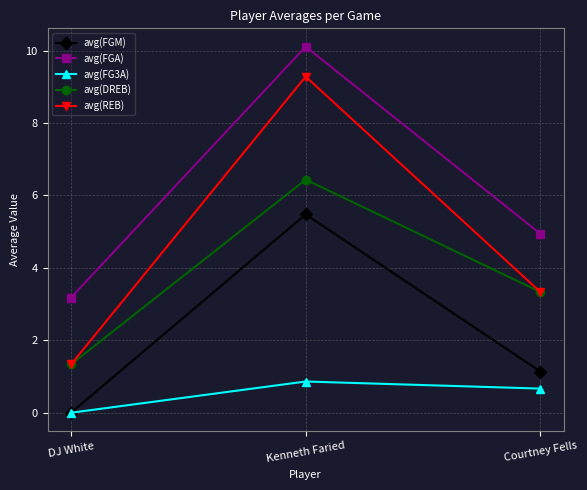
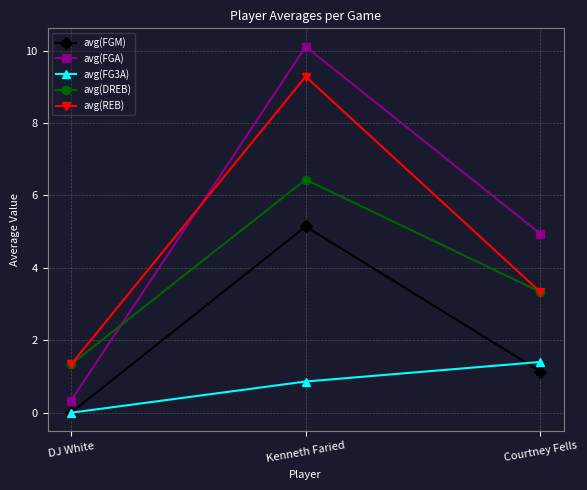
avg(FGA), DJ White: 3.2 -> 0.3
avg(FGM), Kenneth Faried: 5.5 -> 5.1
avg(FG3A), Courtney Fells: 0.7 -> 1.4
